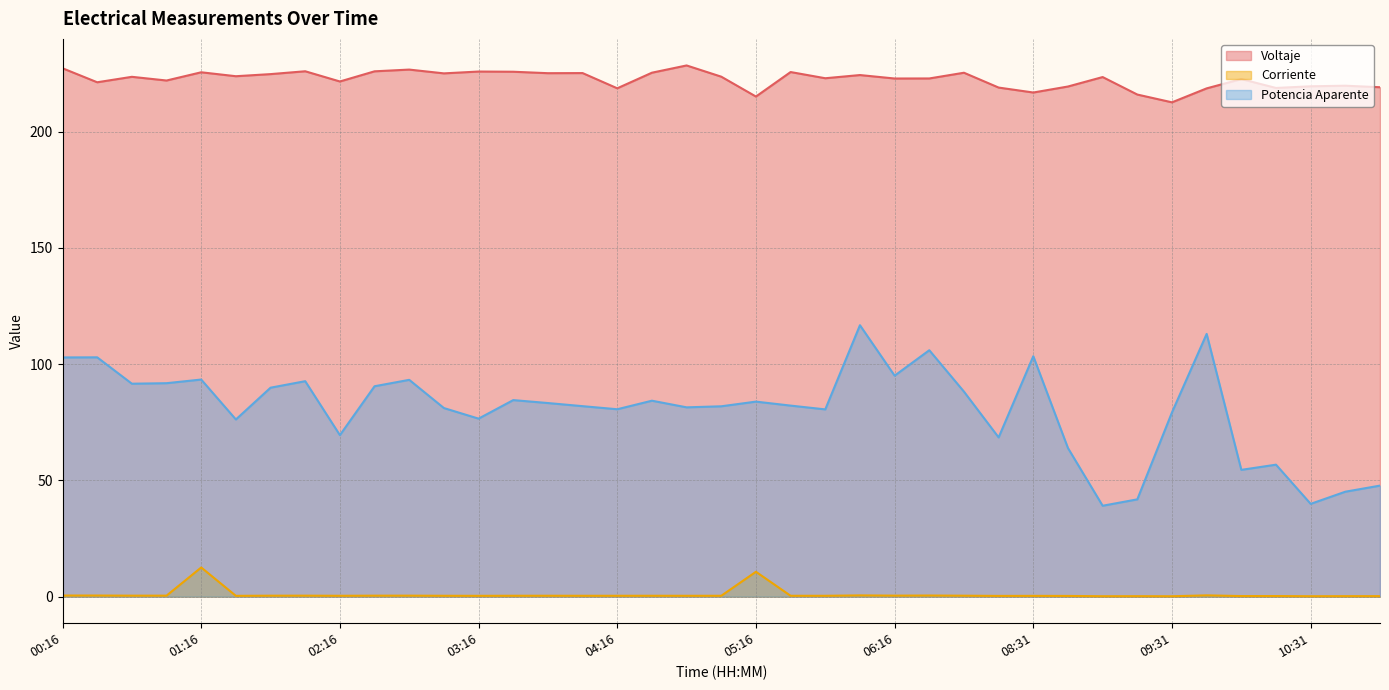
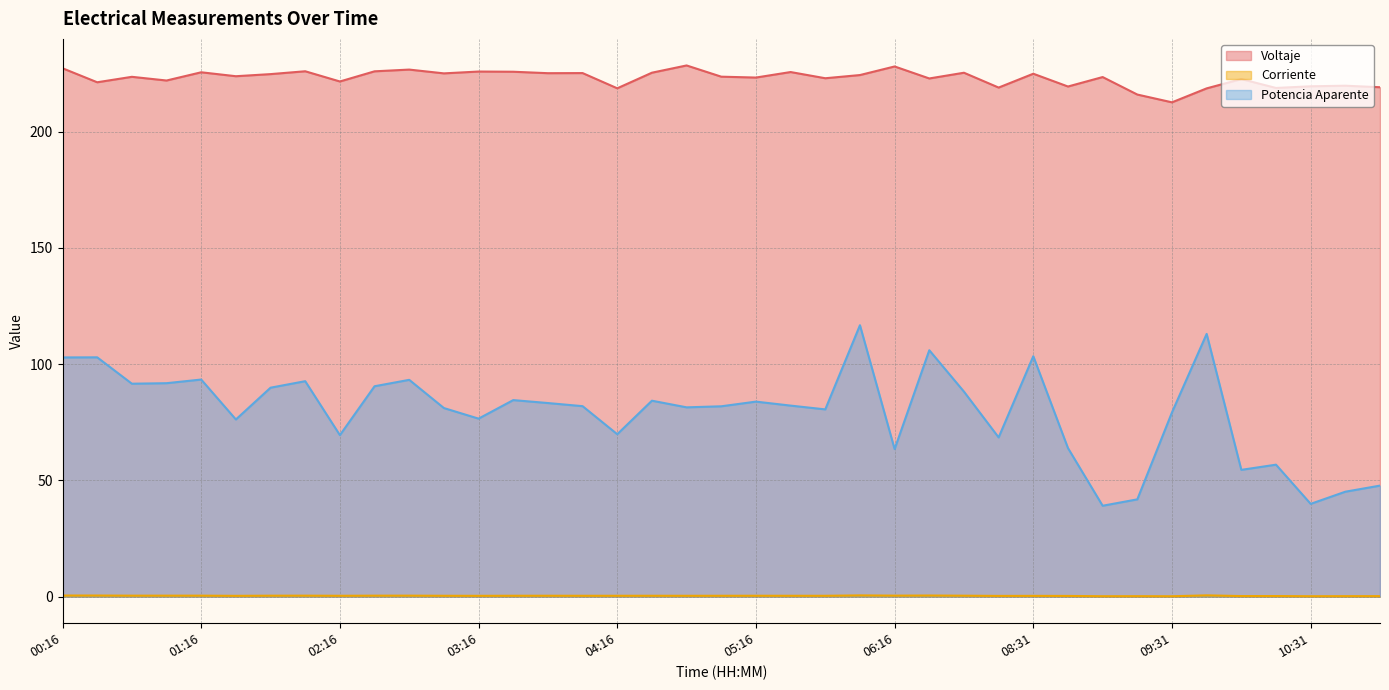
Corriente, 01:16: 13 -> 0
Potencia Aparente, 04:16: 81 -> 70
Voltaje, 05:16: 215 -> 223
Corriente, 05:16: 11 -> 0
Voltaje, 06:16: 223 -> 228
Potencia Aparente, 06:16: 95 -> 63
Voltaje, 08:31: 217 -> 225
